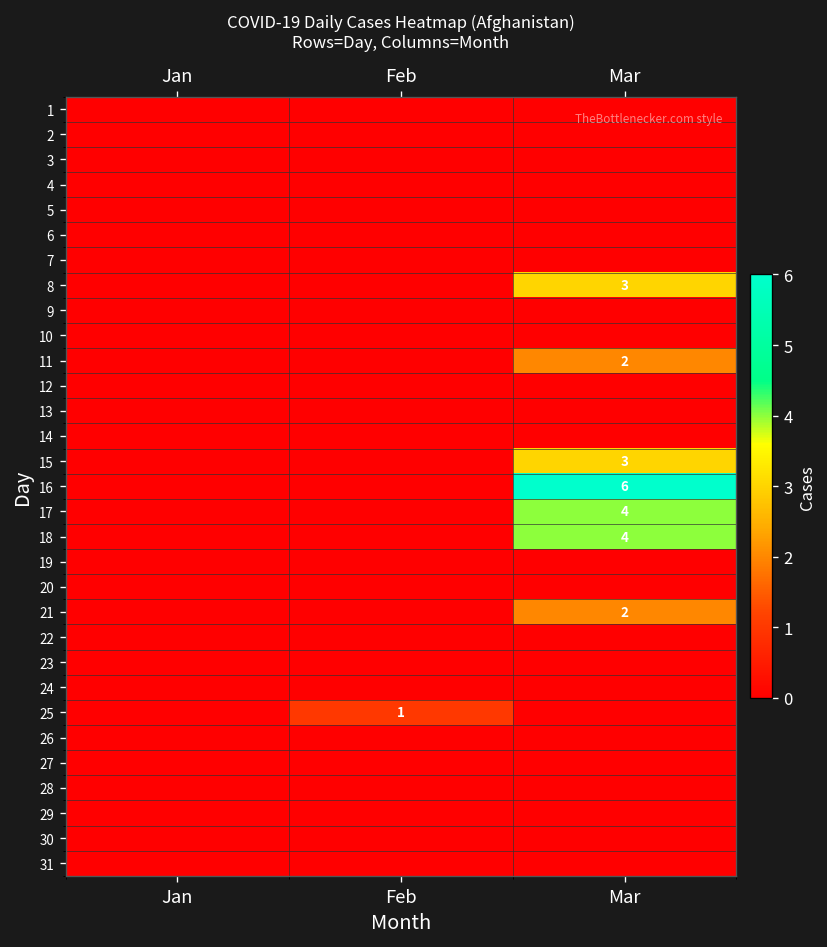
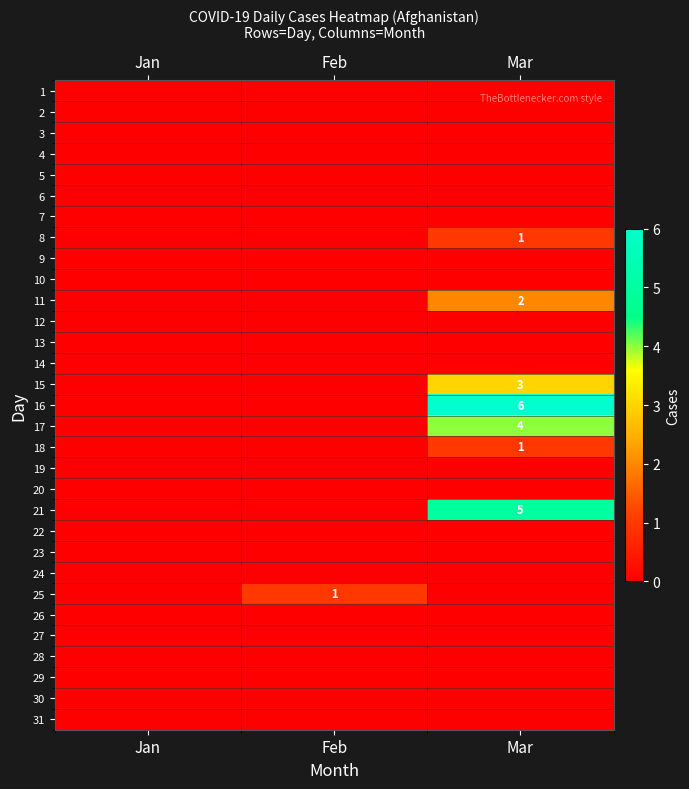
8, Mar: 3 -> 1
18, Mar: 4 -> 1
21, Mar: 2 -> 5
